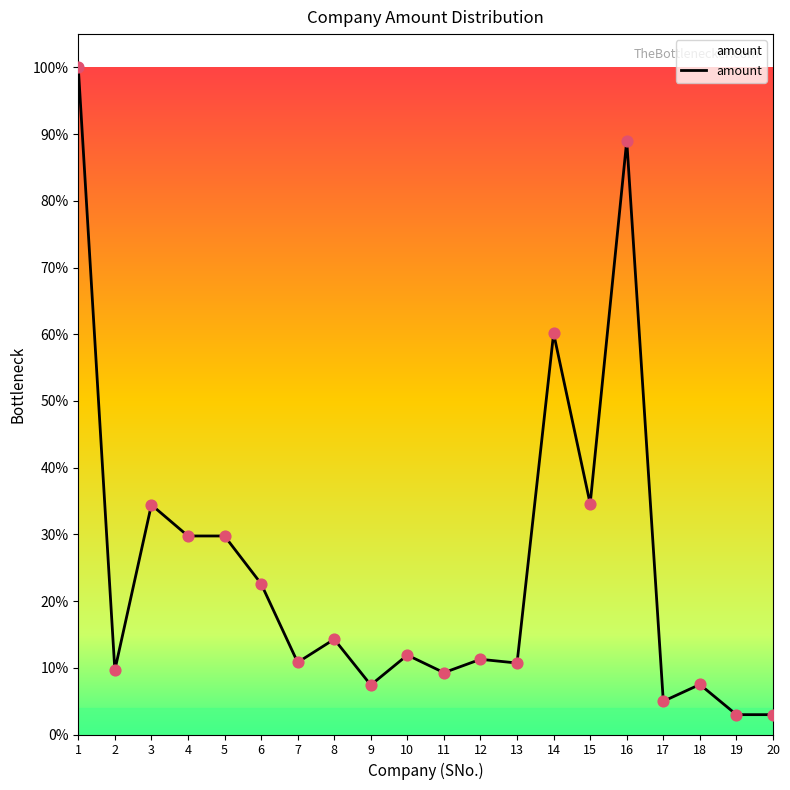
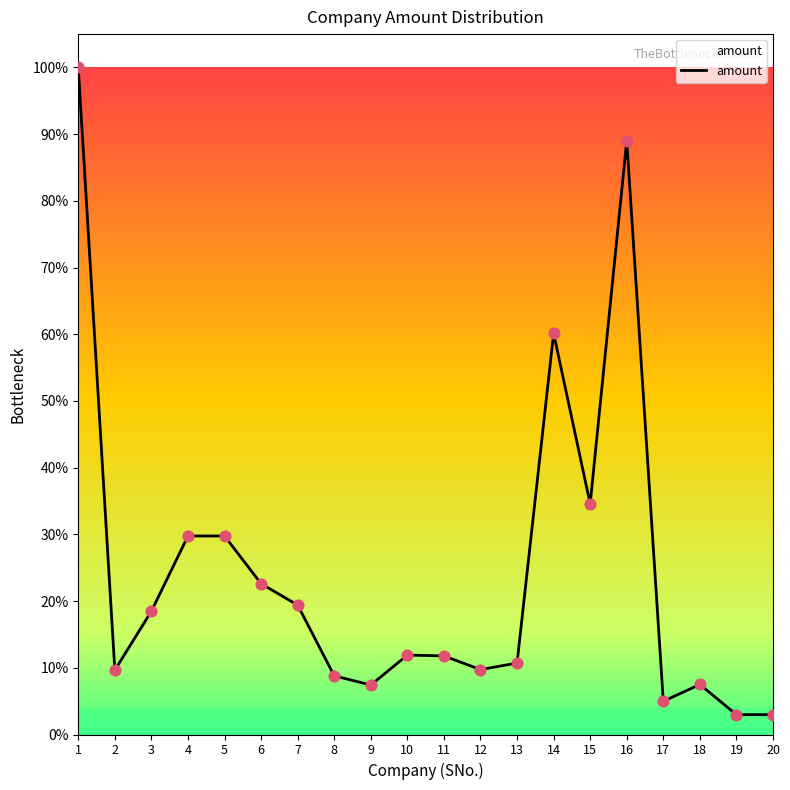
3: 34% -> 18%
7: 11% -> 19%
8: 14% -> 9%
11: 9% -> 12%
12: 11% -> 10%
